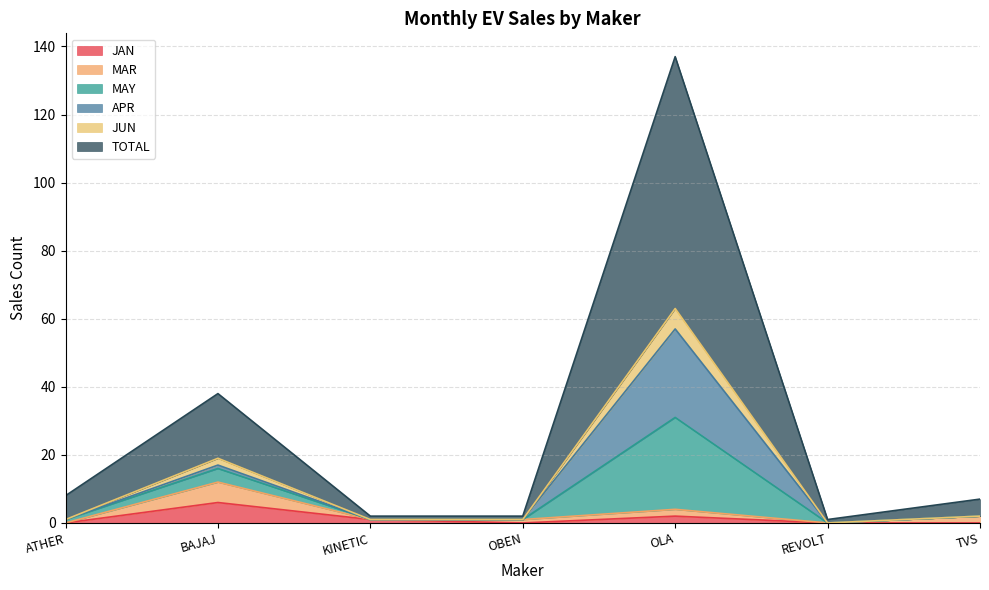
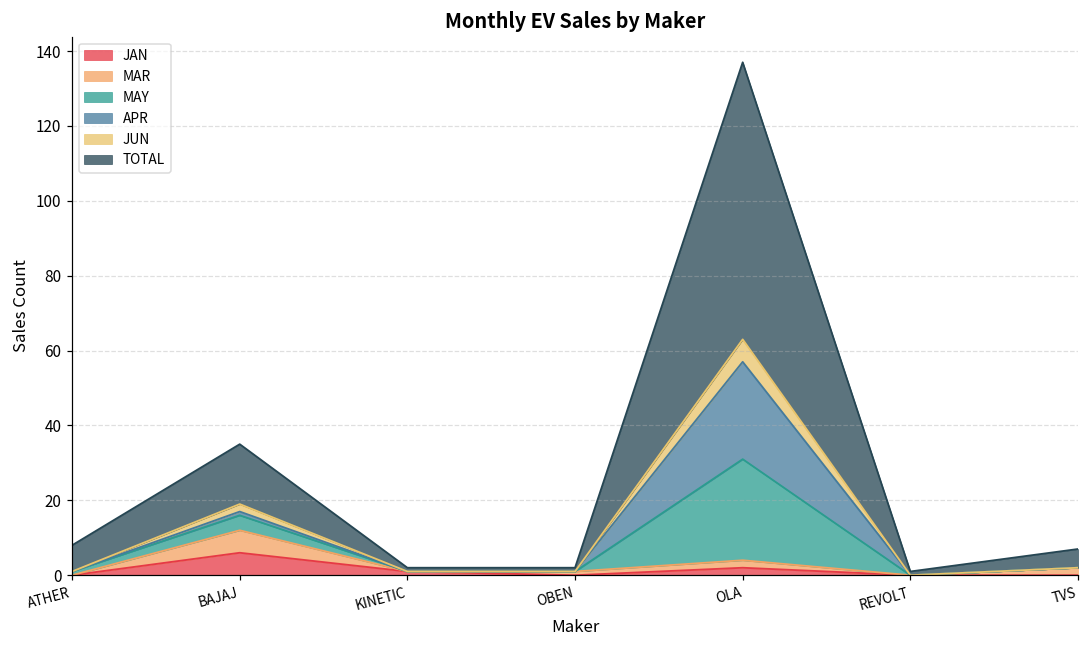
TOTAL, BAJAJ: 19 -> 16
